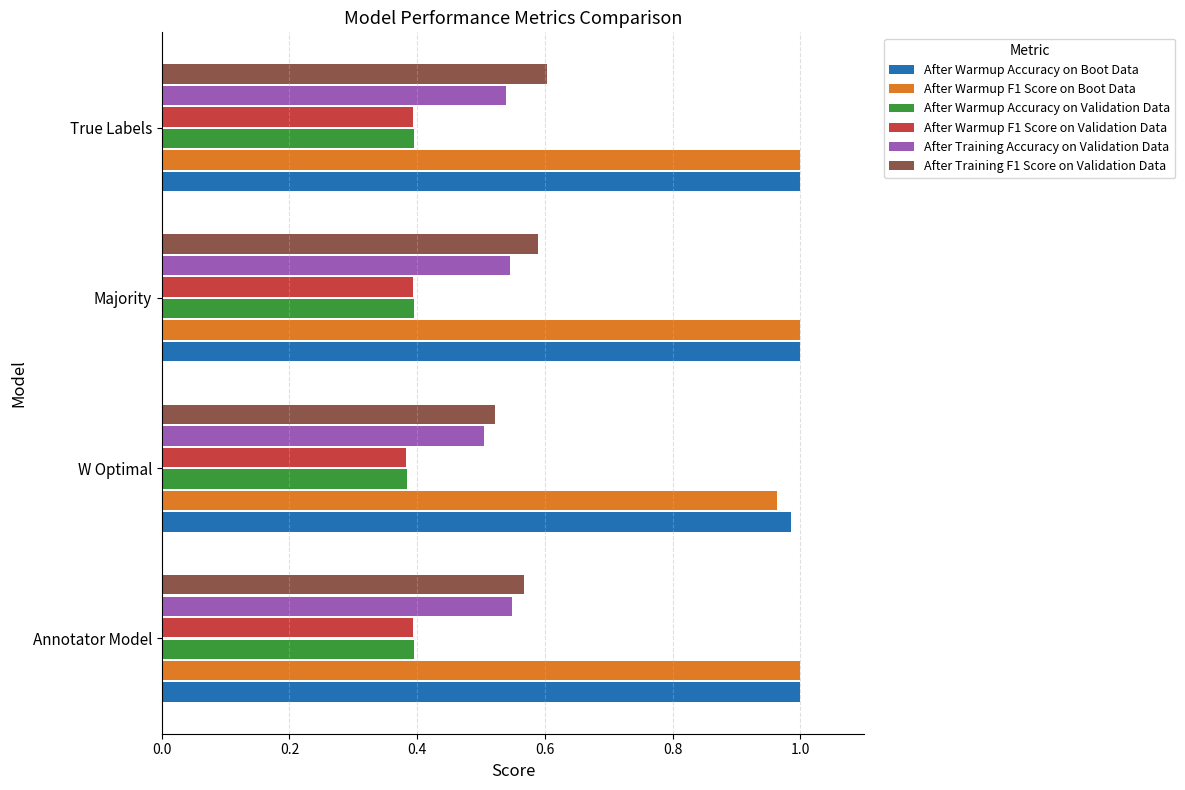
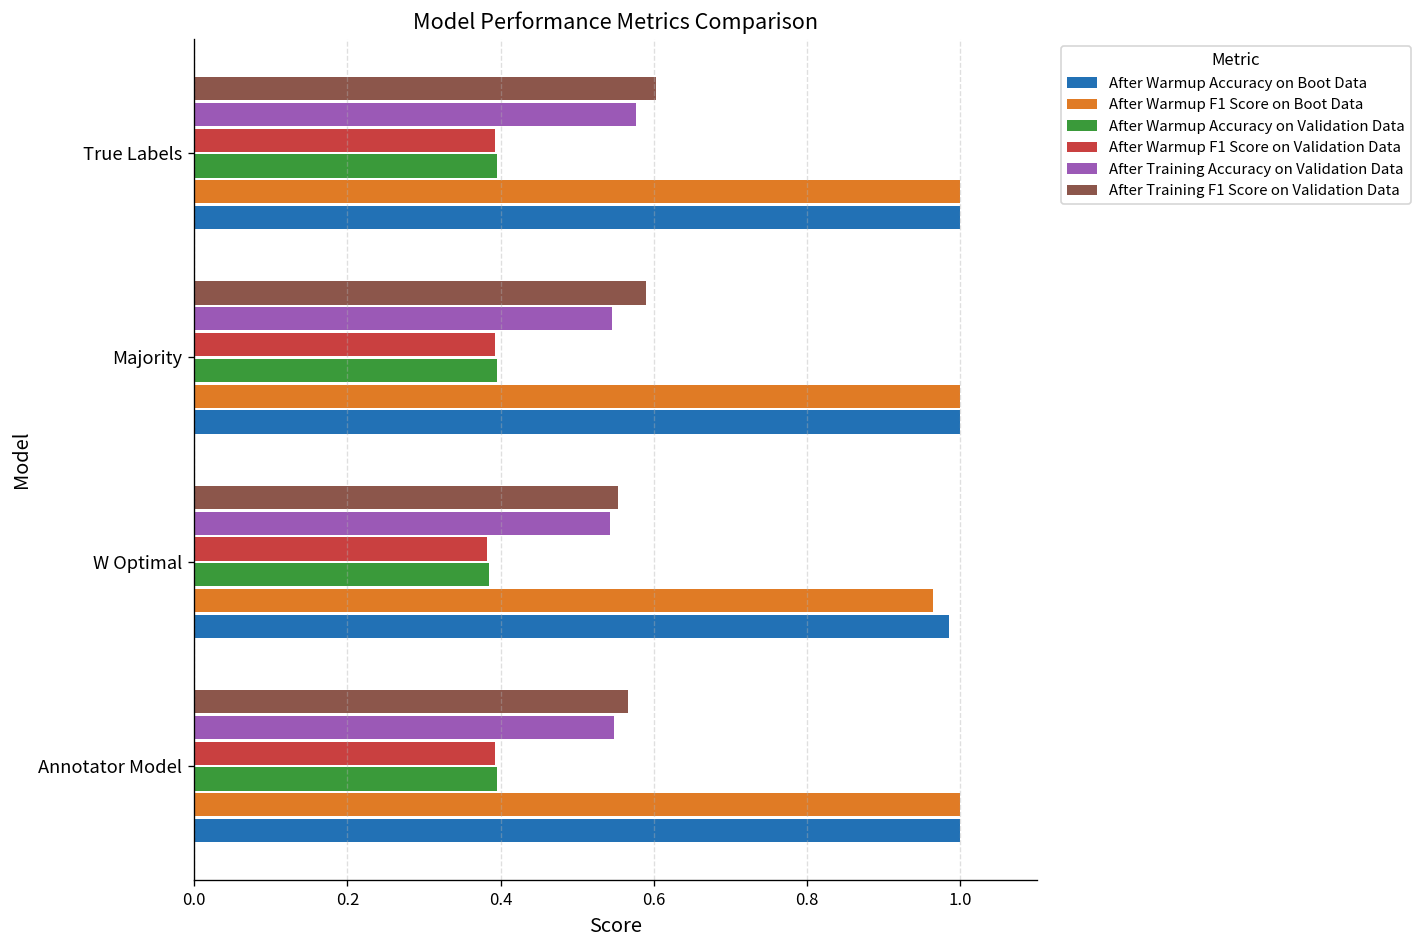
After Training Accuracy on Validation Data, True Labels: 0.54 -> 0.58
After Training F1 Score on Validation Data, W Optimal: 0.52 -> 0.55
After Training Accuracy on Validation Data, W Optimal: 0.50 -> 0.54
